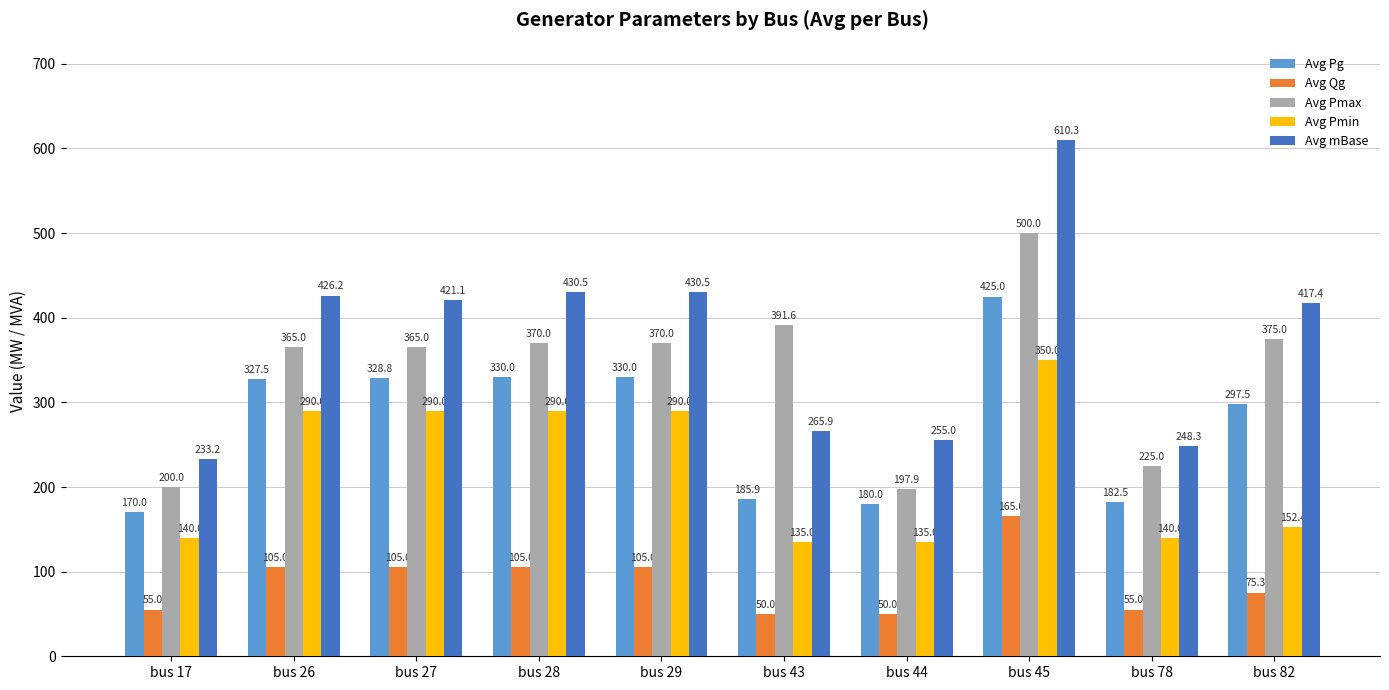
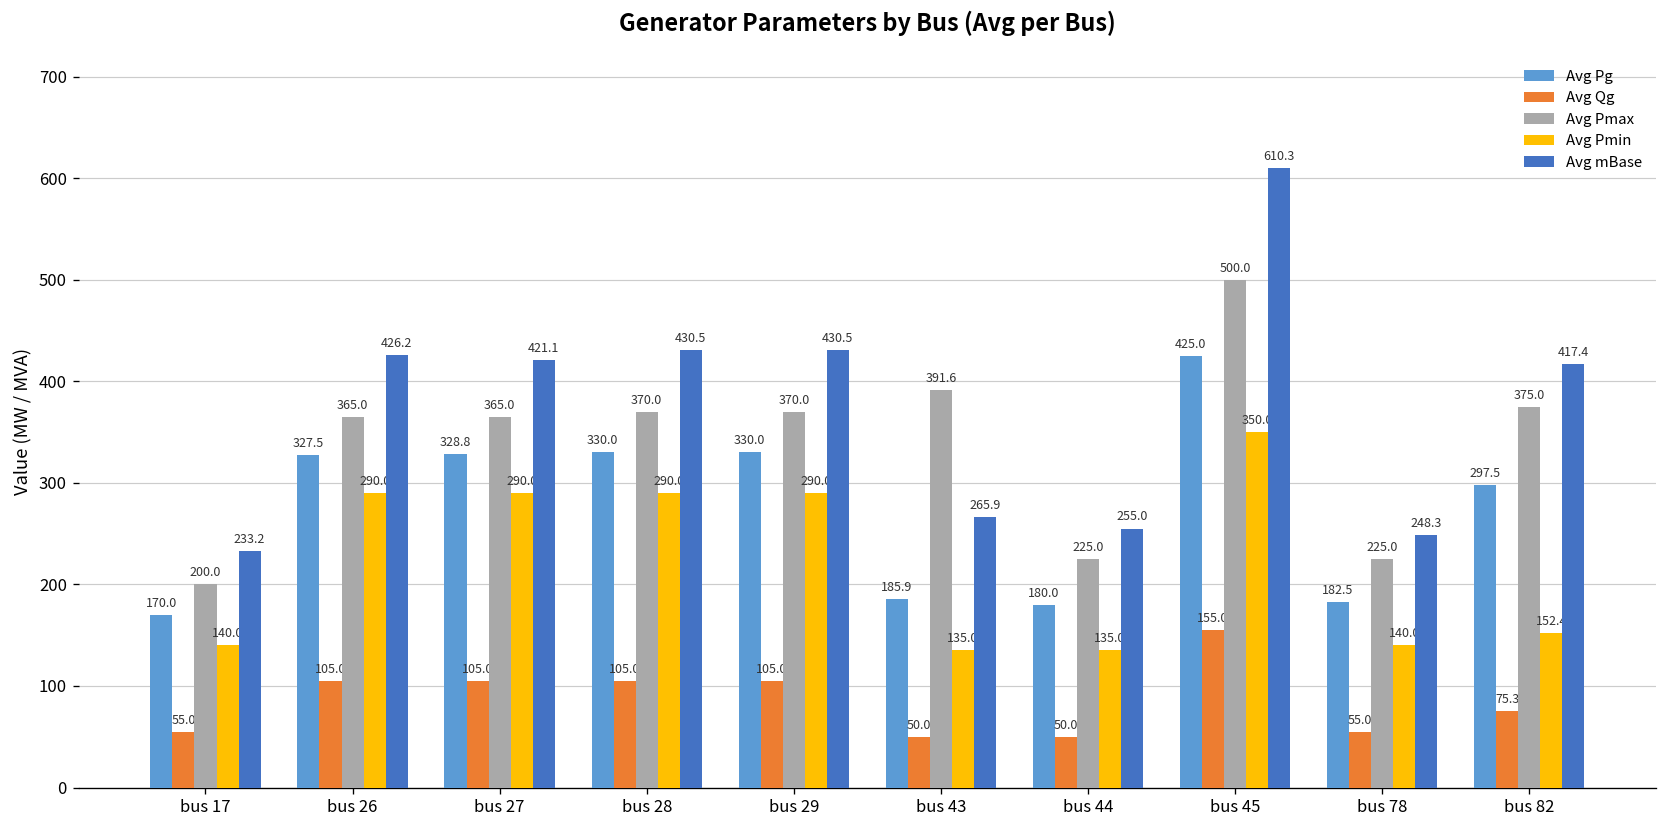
Avg Pmax, bus 44: 197.9 -> 225.0
Avg Qg, bus 45: 165.6 -> 155.0
